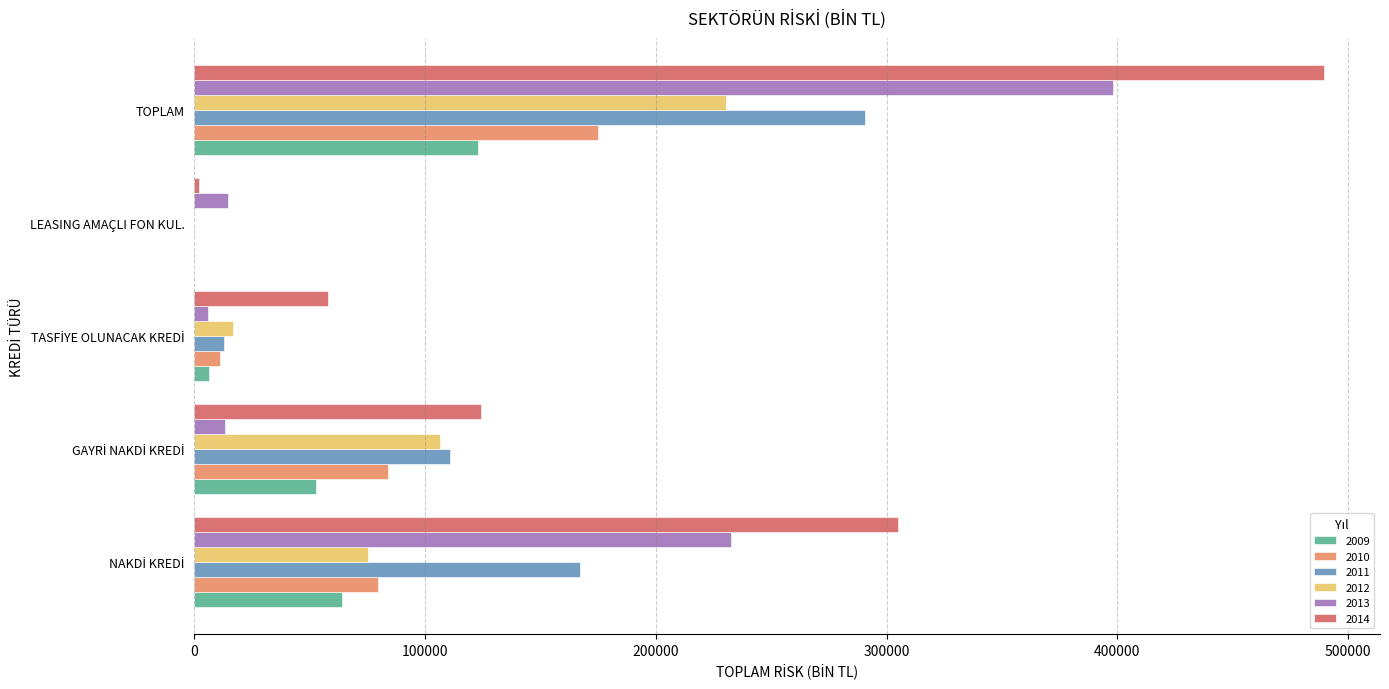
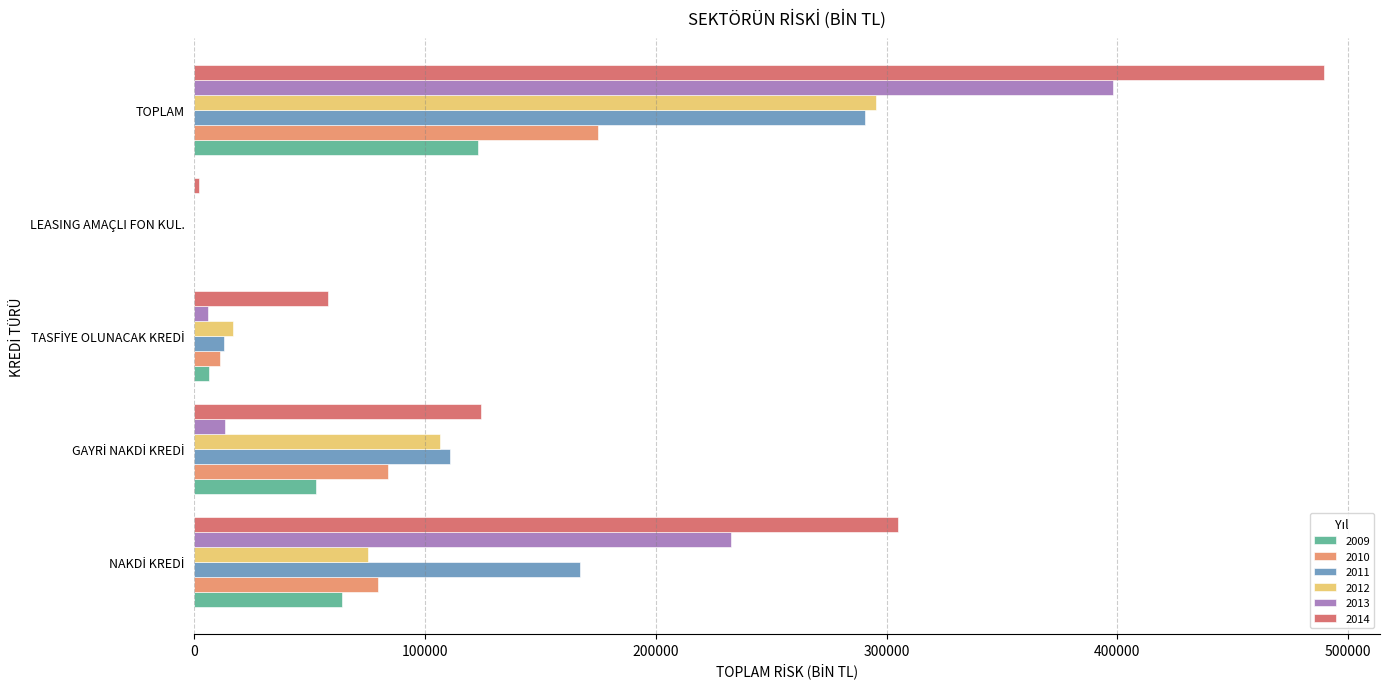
2012, TOPLAM: 230000 -> 295000
2013, LEASING AMAÇLI FON KUL.: 15000 -> 0
